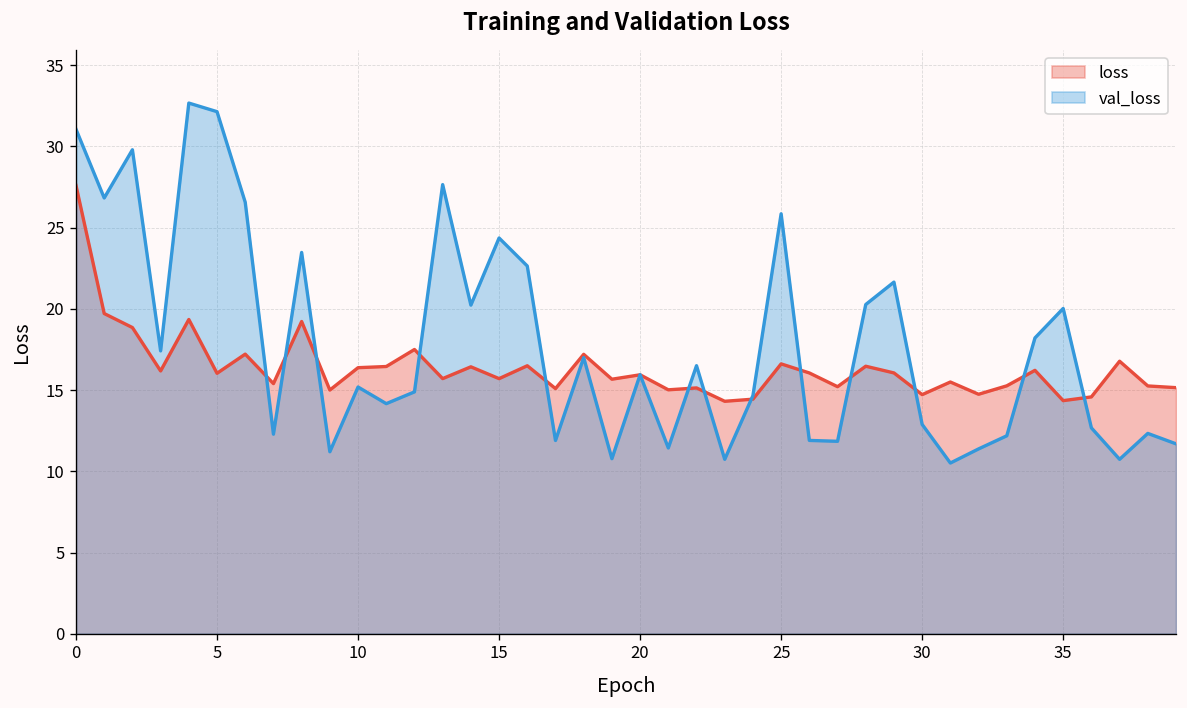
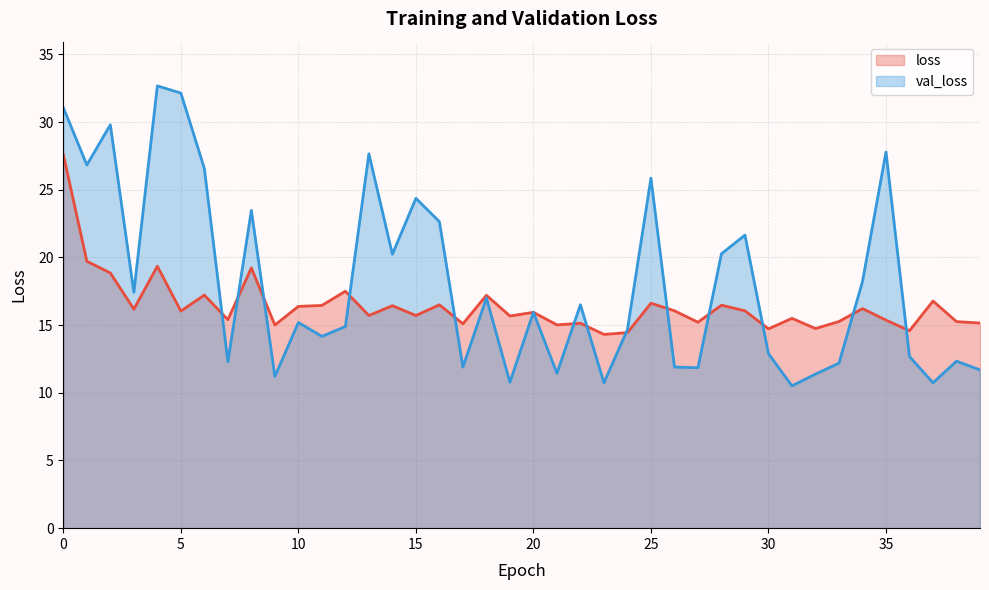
loss, 35: 14.4 -> 15.4
val_loss, 35: 20.0 -> 27.8
